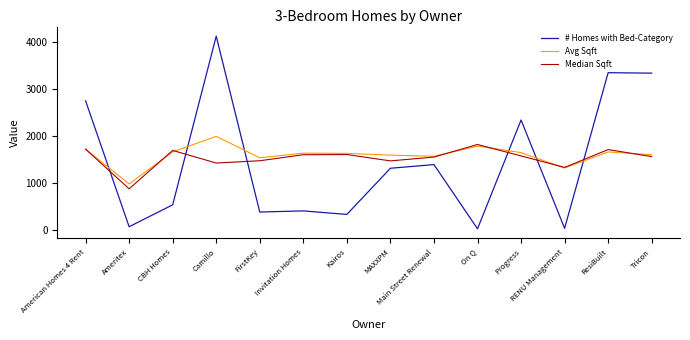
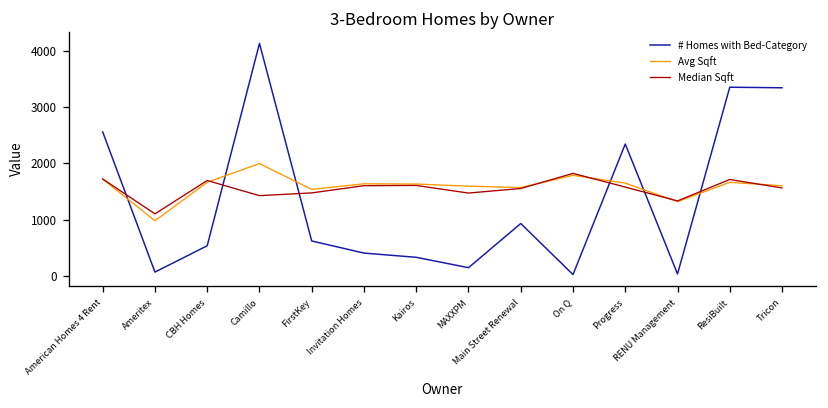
# Homes with Bed-Category, American Homes 4 Rent: 2800 -> 2600
Median Sqft, Ameritex: 900 -> 1100
# Homes with Bed-Category, FirstKey: 400 -> 600
# Homes with Bed-Category, MAXXPM: 1300 -> 100
# Homes with Bed-Category, Main Street Renewal: 1400 -> 900
